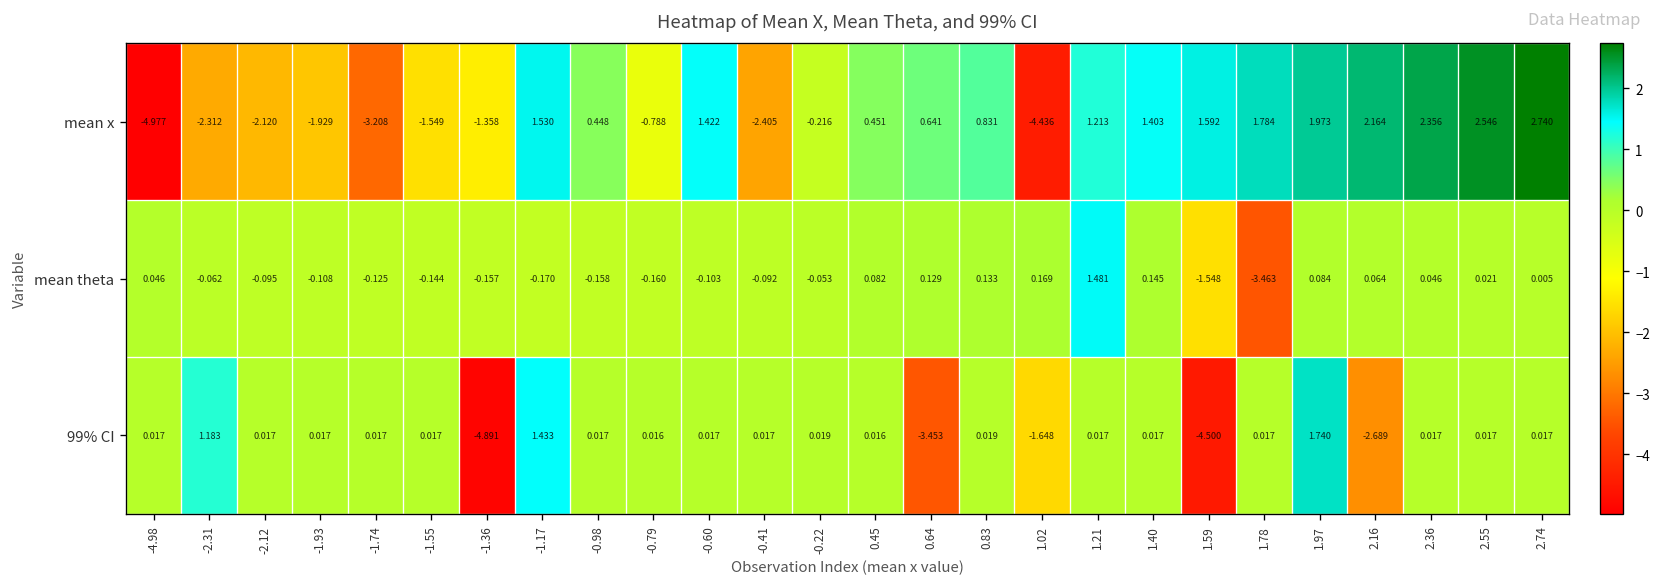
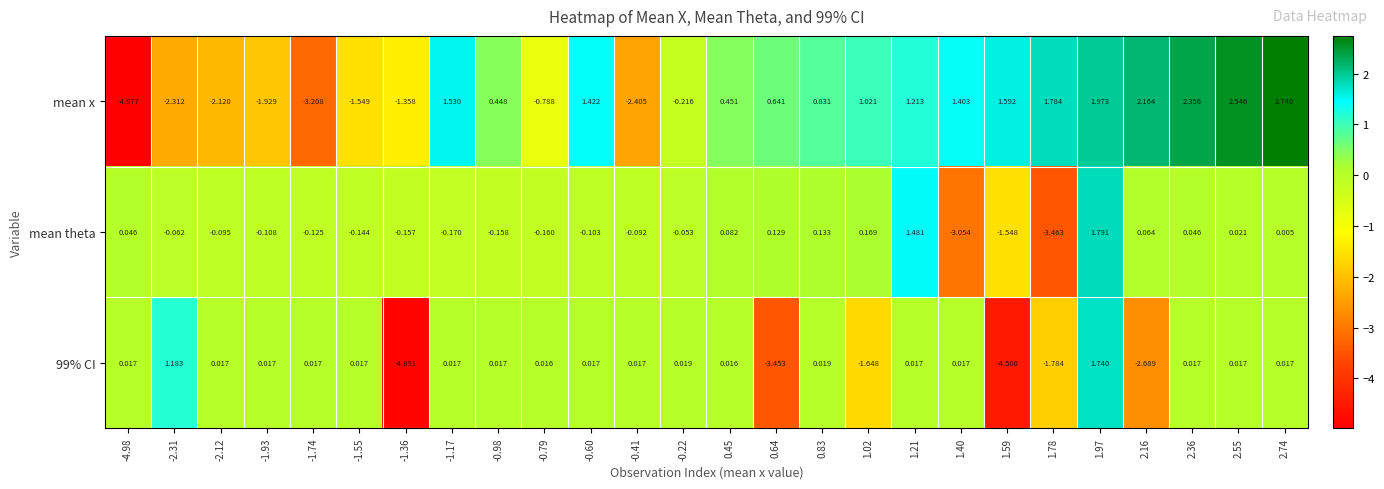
mean x, 1.02: -4.436 -> 1.021
mean theta, 1.40: 0.145 -> -3.054
mean theta, 1.97: 0.084 -> 1.791
99% CI, -1.17: 1.433 -> 0.017
99% CI, 1.78: 0.017 -> -1.784
